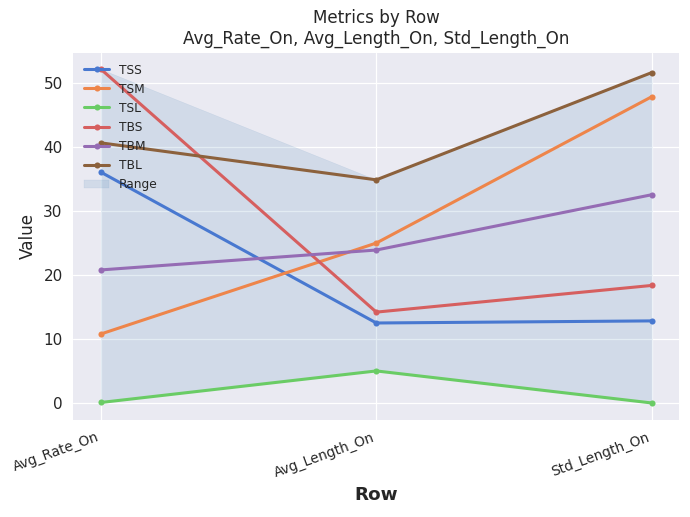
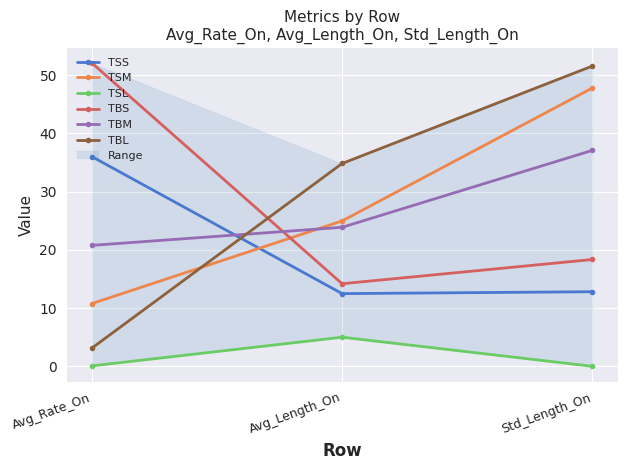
TBL, Avg_Rate_On: 41 -> 3
TBM, Std_Length_On: 33 -> 37
